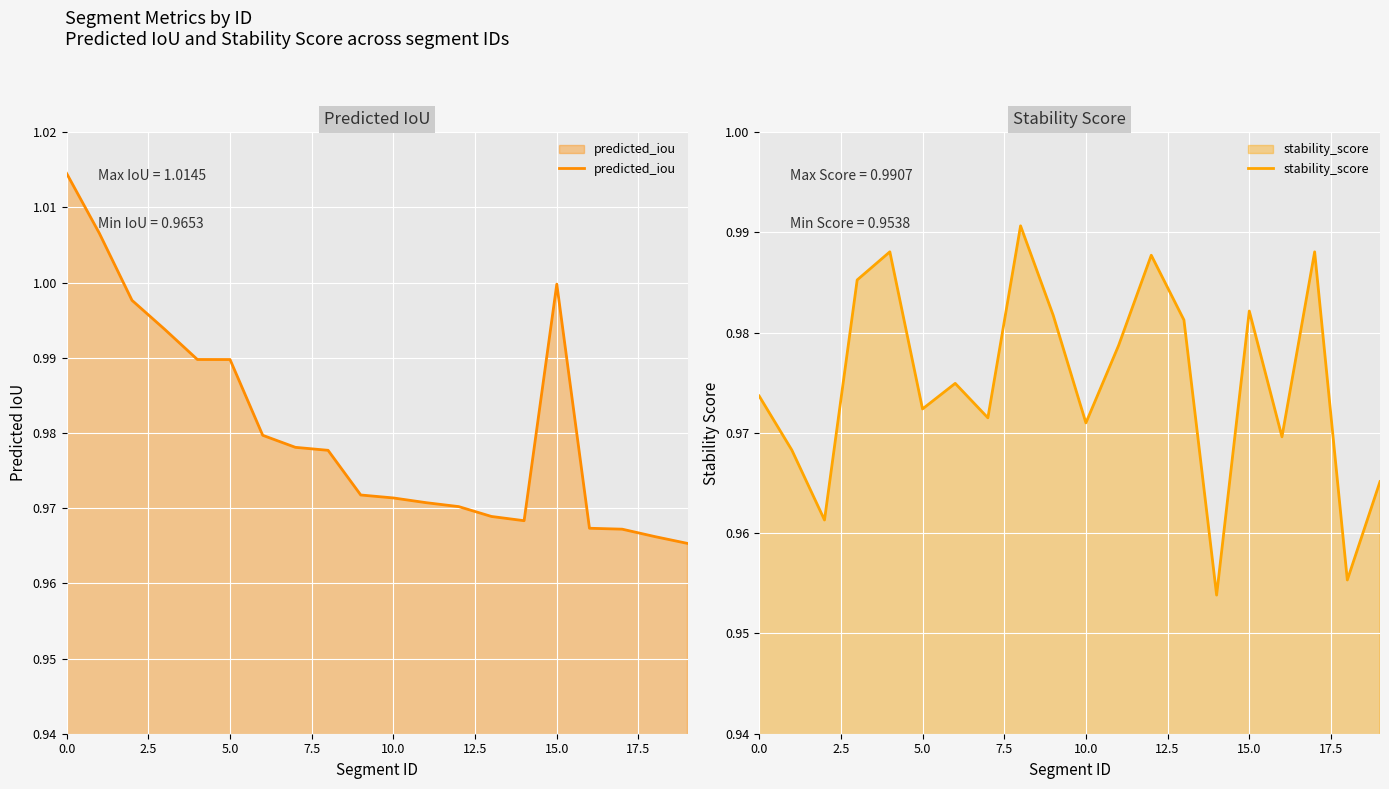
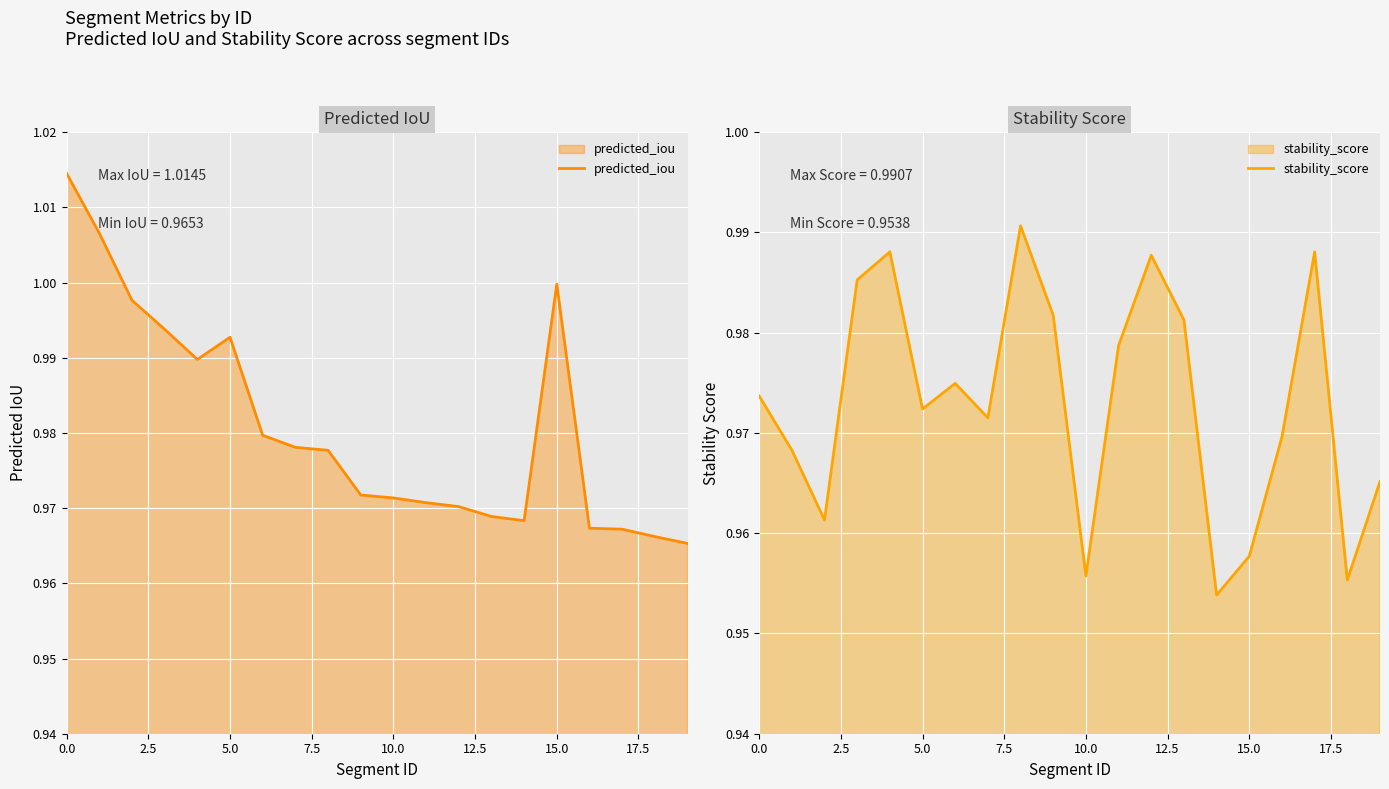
Predicted IoU, 5.0: 0.990 -> 0.993
Stability Score, 10.0: 0.9710 -> 0.9557
Stability Score, 15.0: 0.9822 -> 0.9577
